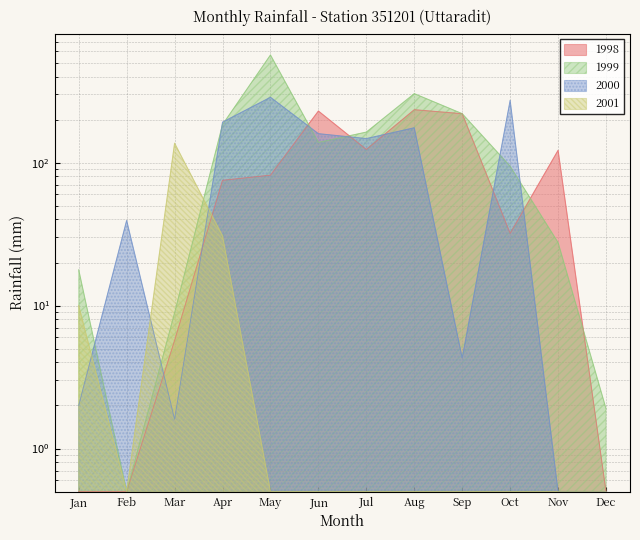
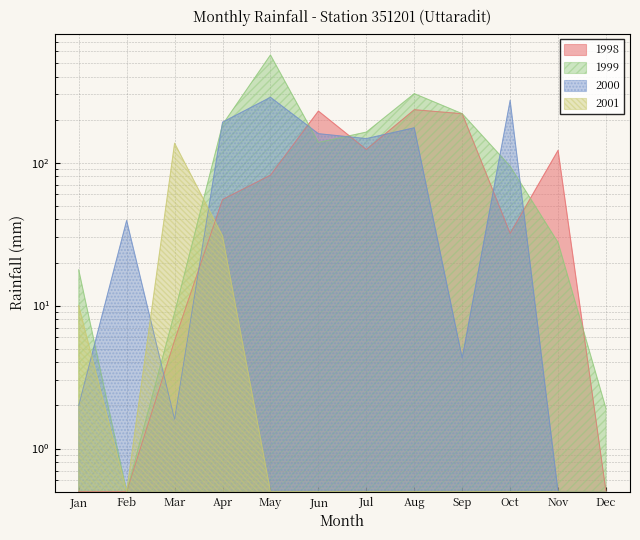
1998, Apr: 80 -> 55
